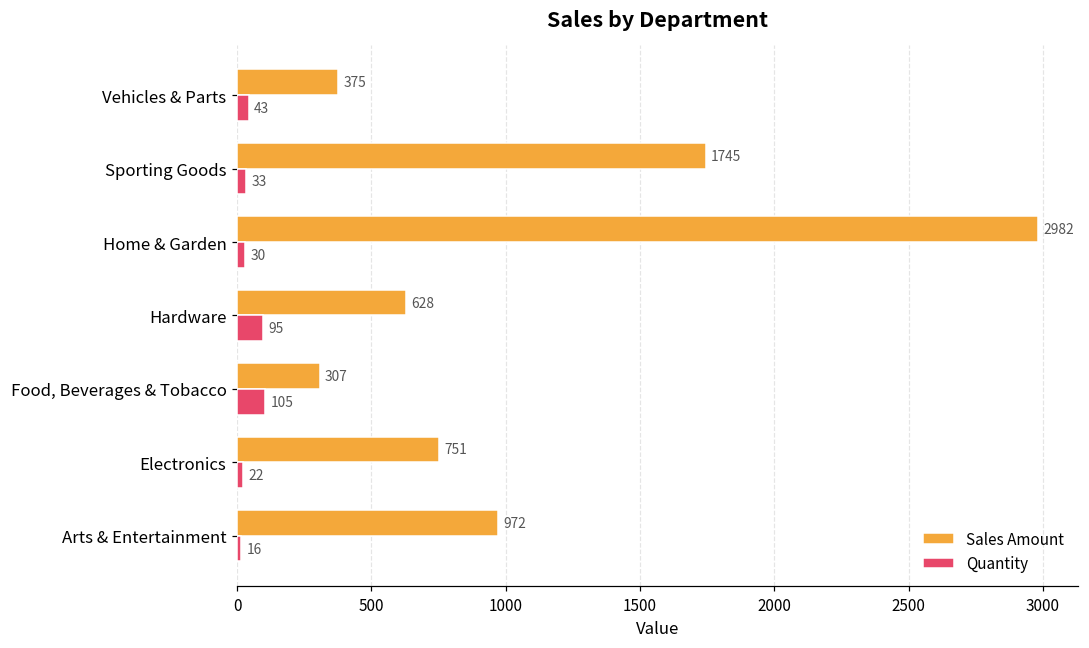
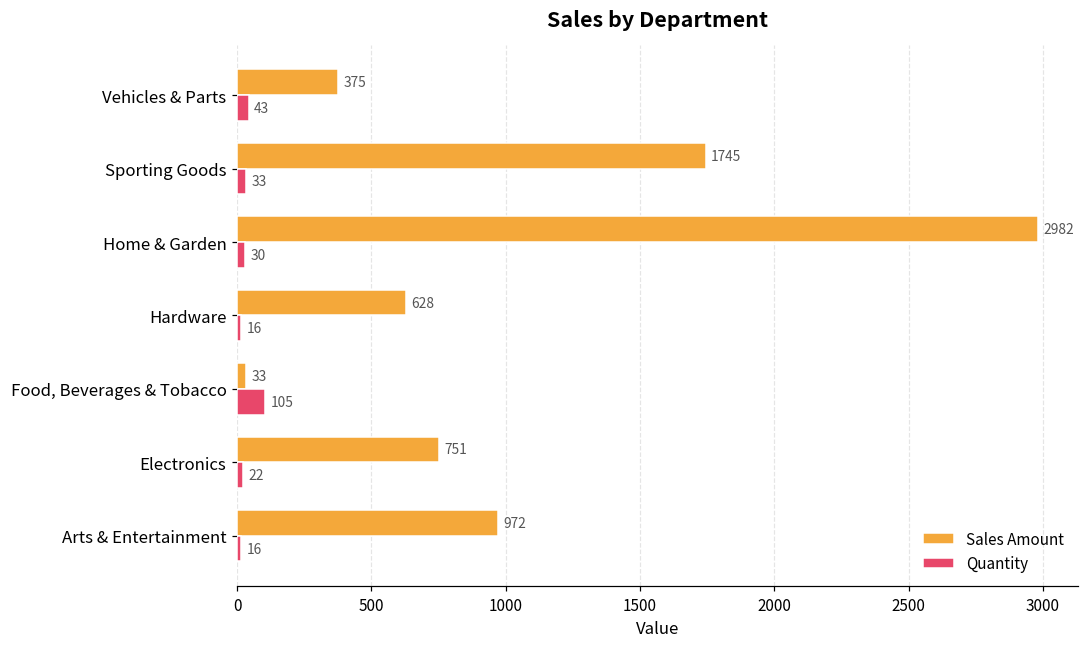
Quantity, Hardware: 95 -> 16
Sales Amount, Food, Beverages & Tobacco: 307 -> 33
